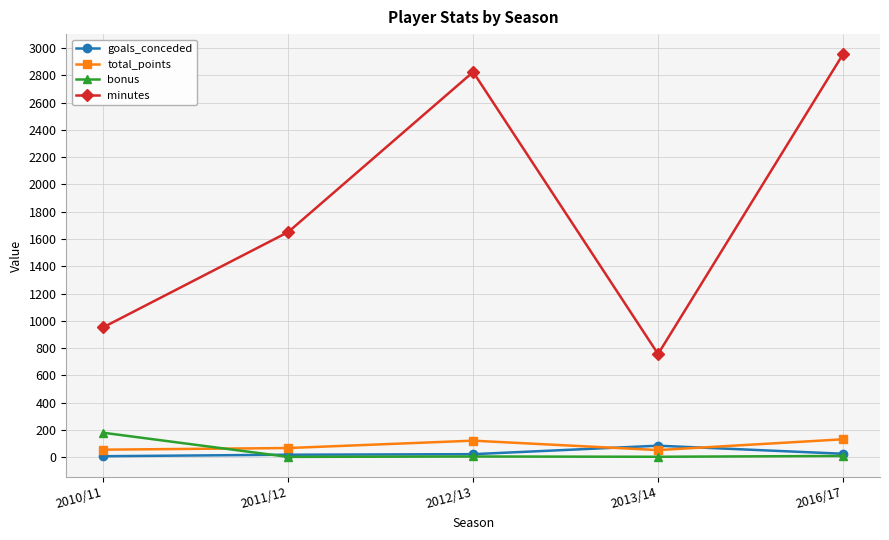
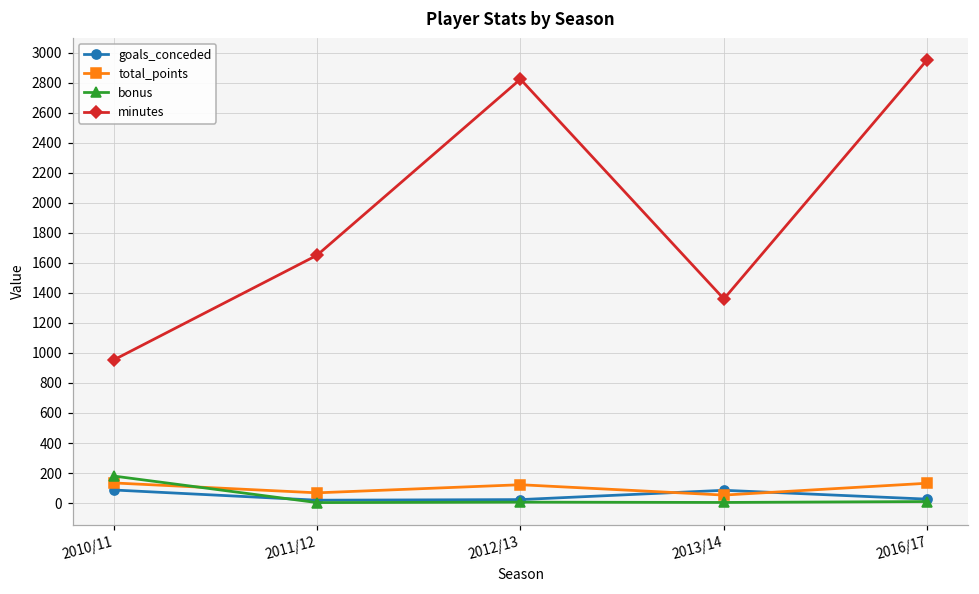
goals_conceded, 2010/11: 10 -> 90
total_points, 2010/11: 60 -> 130
minutes, 2013/14: 760 -> 1360
